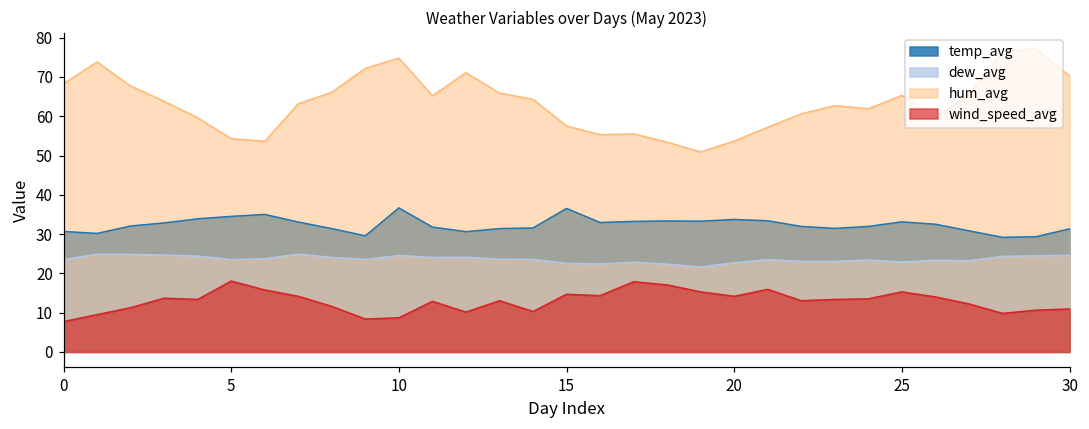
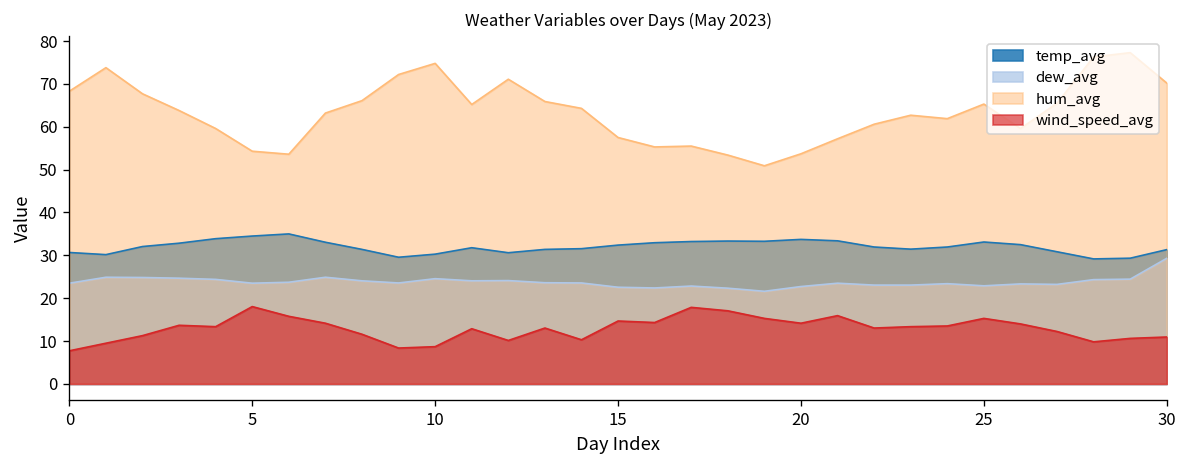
temp_avg, 10: 37 -> 30
temp_avg, 15: 37 -> 32
dew_avg, 30: 25 -> 29
